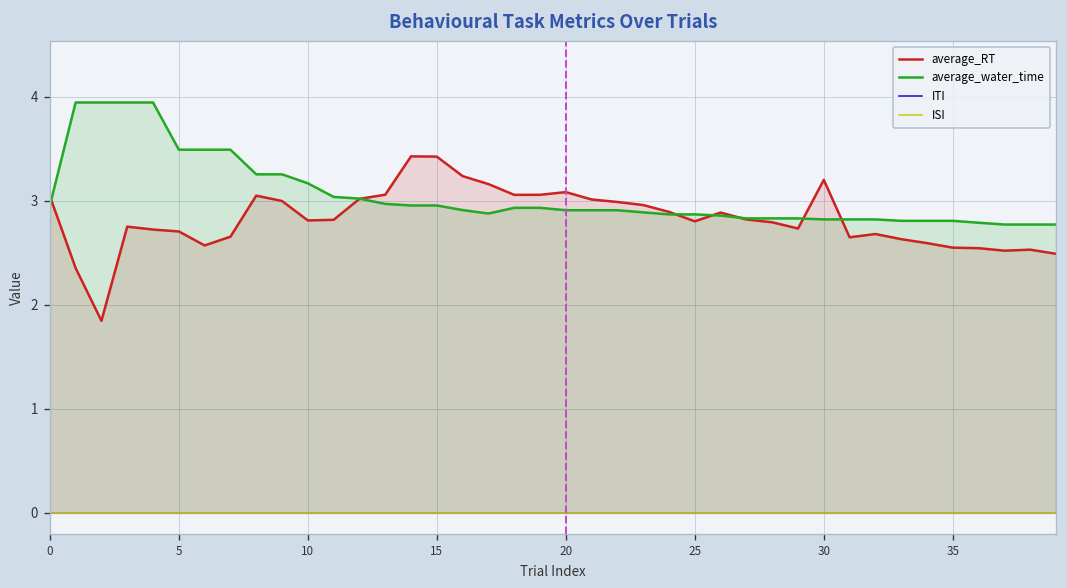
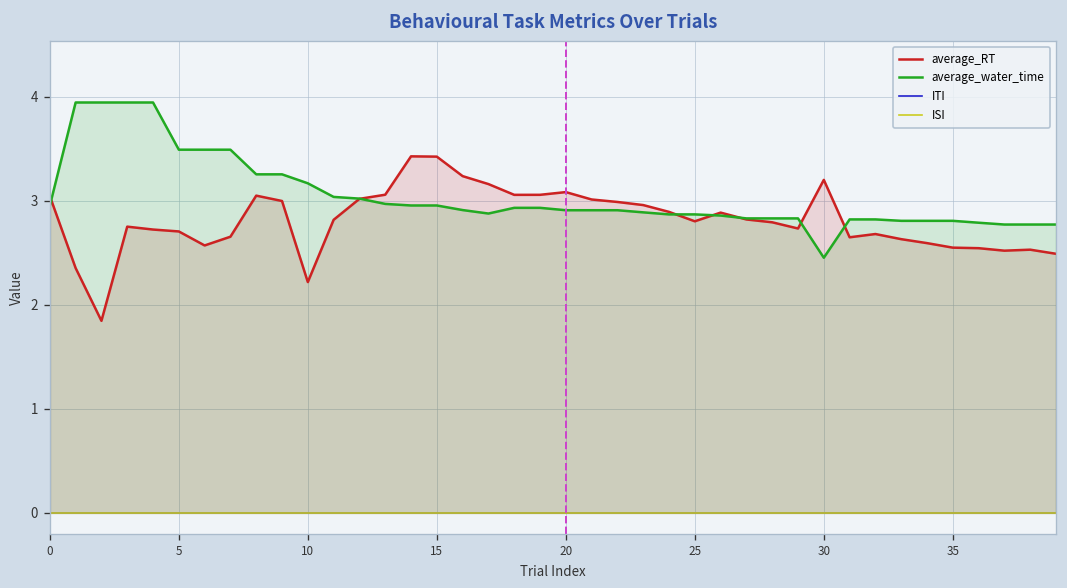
average_RT, 10: 2.8 -> 2.2
average_water_time, 30: 2.8 -> 2.5
